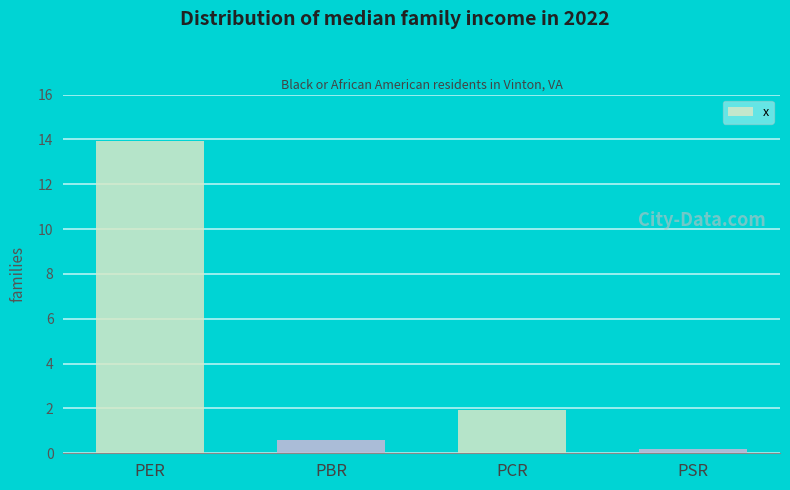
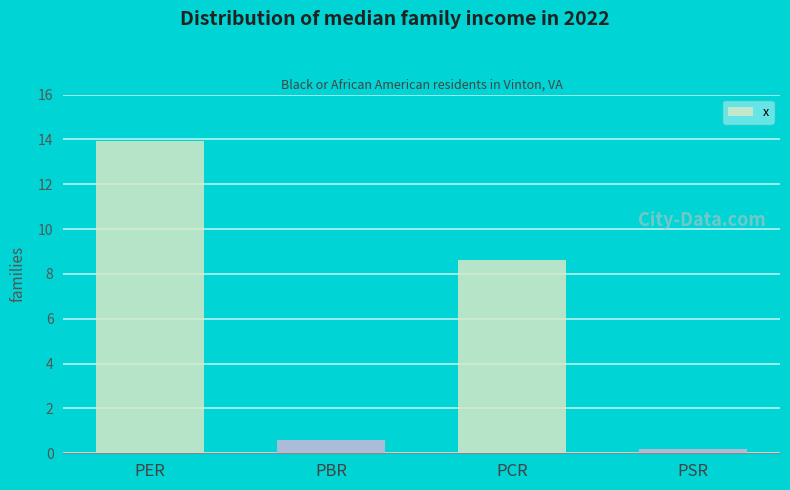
PCR: 1.9 -> 8.6
